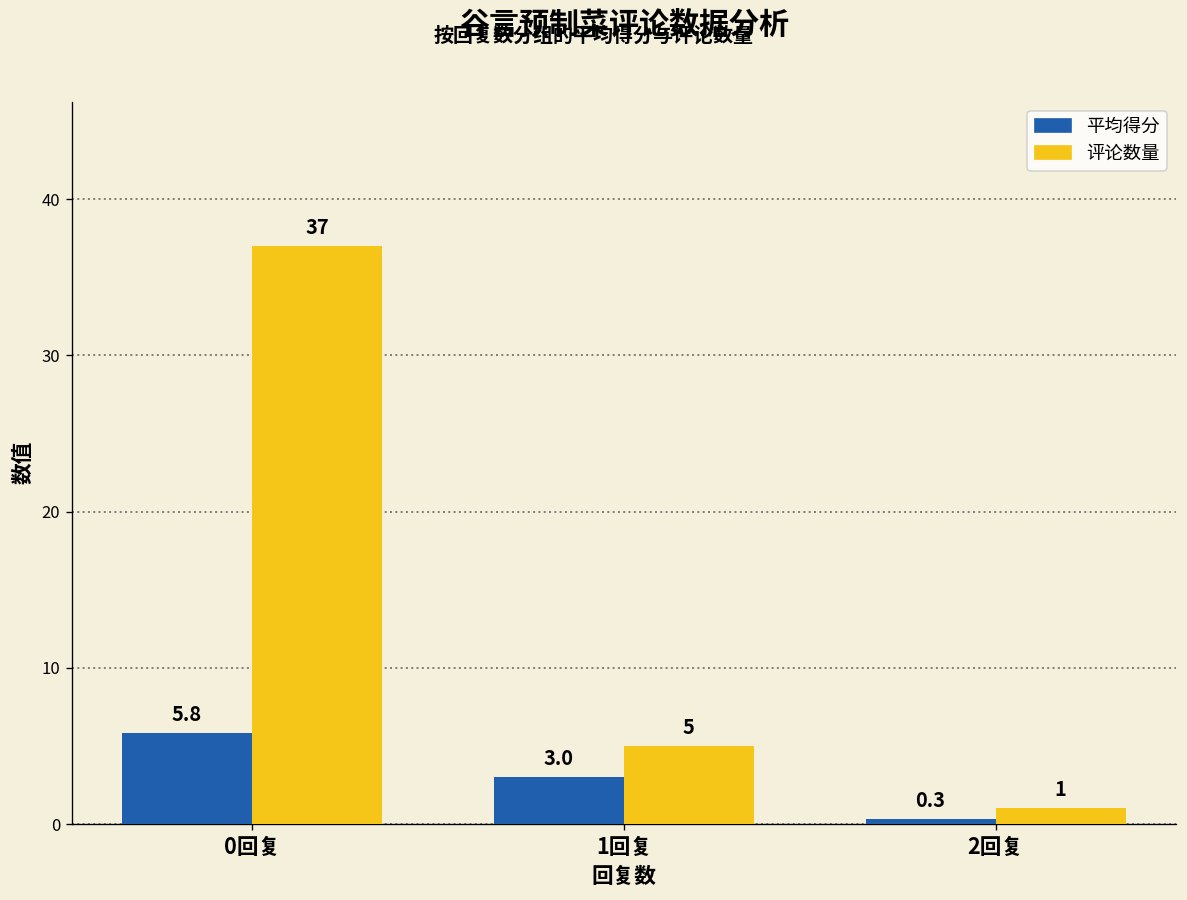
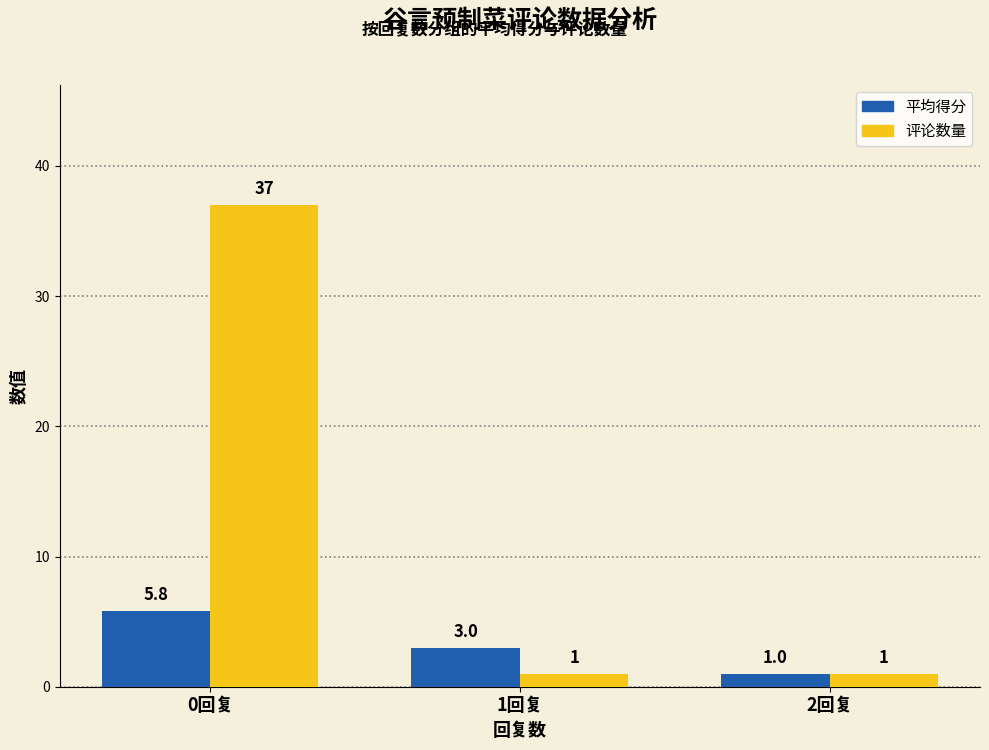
评论数量, 1回复: 5 -> 1
平均得分, 2回复: 0.3 -> 1.0
